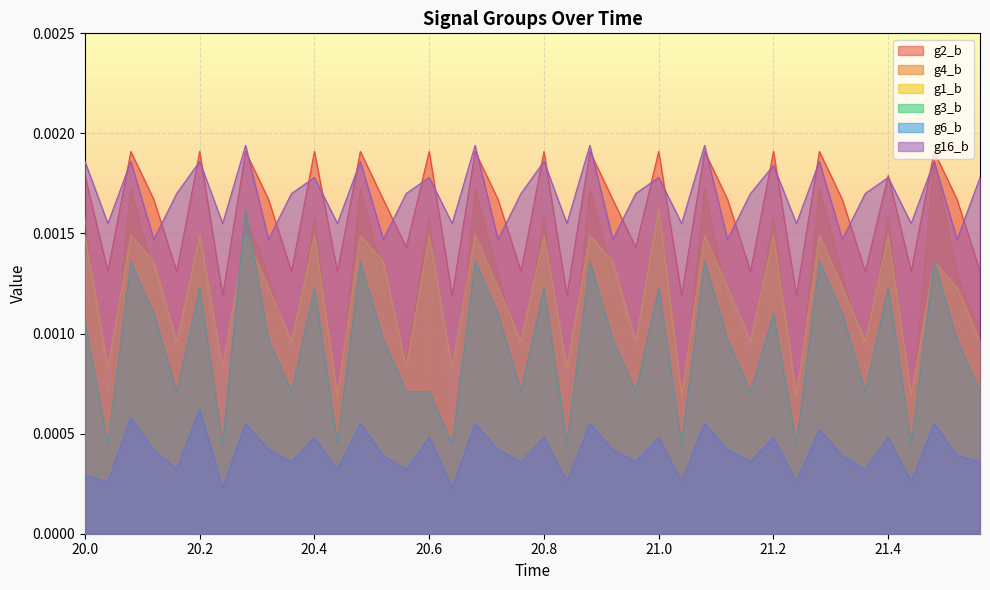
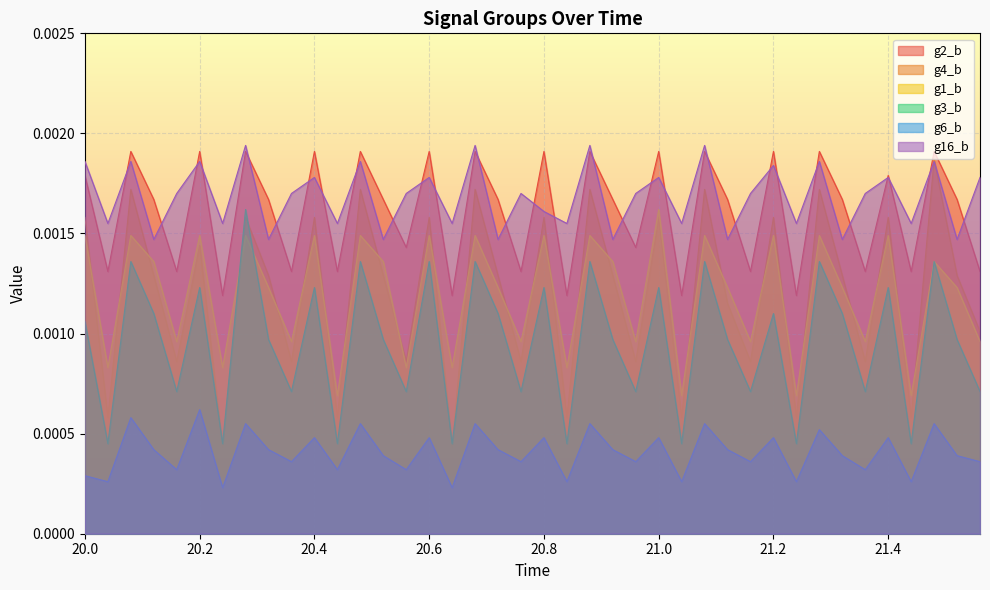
g3_b, 20.6: 0.00071 -> 0.00136
g16_b, 20.8: 0.00186 -> 0.00161
